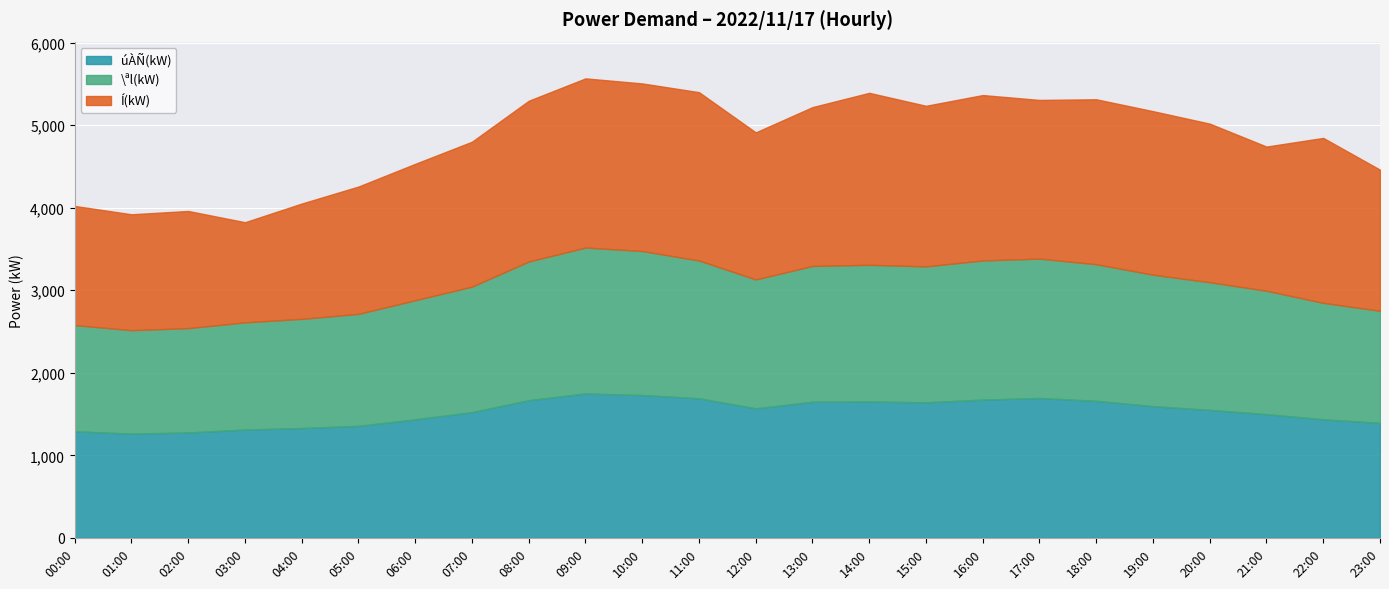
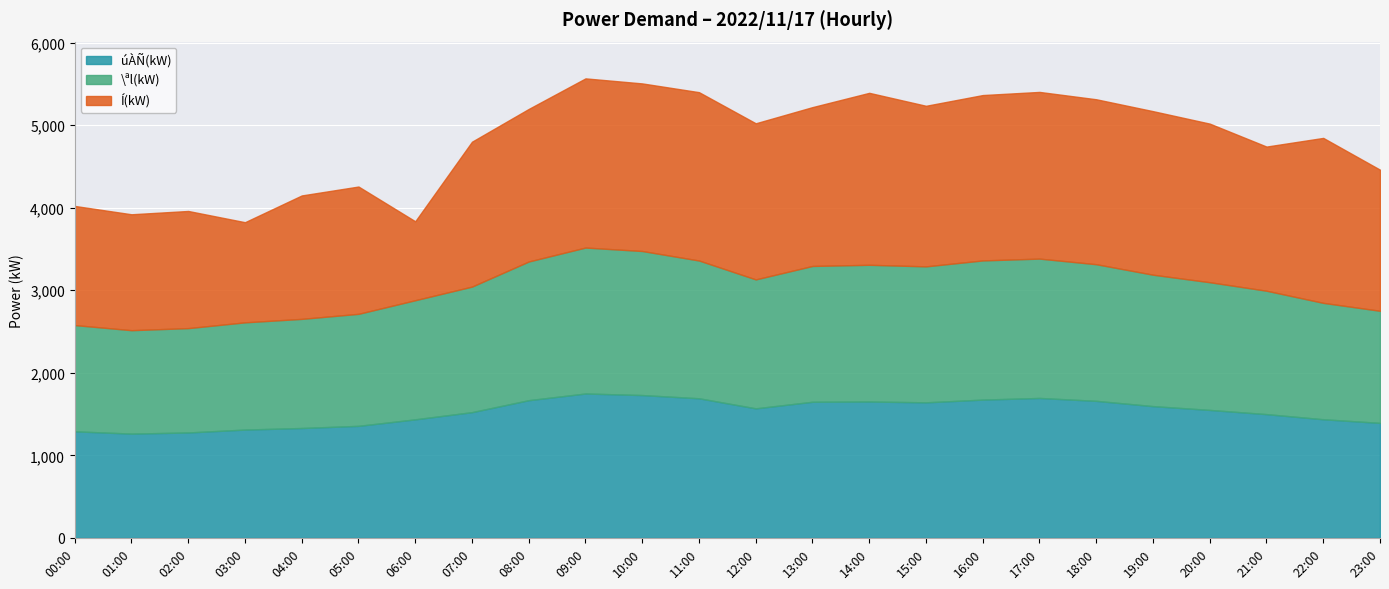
Í(kW), 04:00: 1,400 -> 1,500
Í(kW), 06:00: 1,700 -> 1,000
Í(kW), 08:00: 1,900 -> 1,800
Í(kW), 12:00: 1,800 -> 1,900
Í(kW), 17:00: 1,900 -> 2,000
